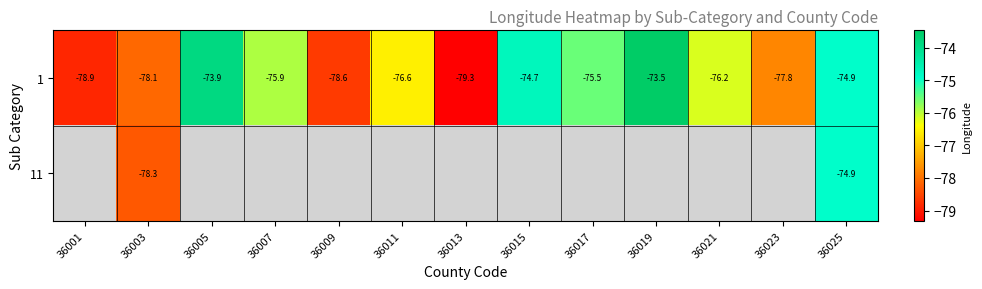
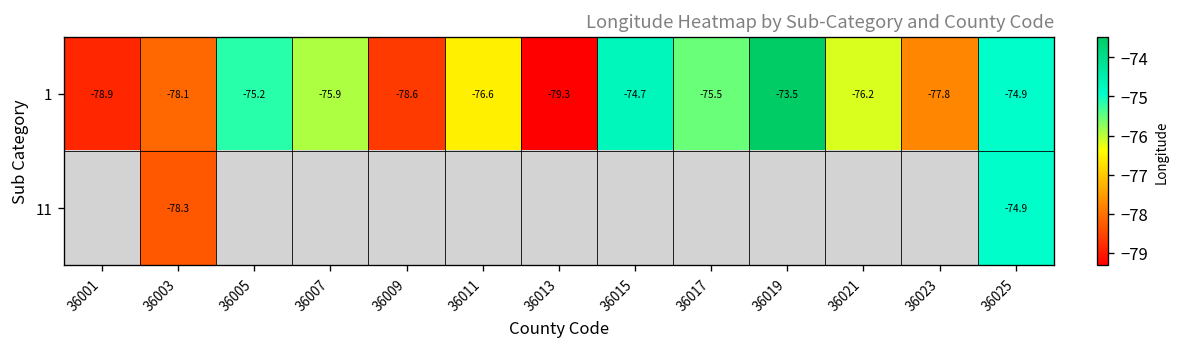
1, 36005: -73.9 -> -75.2
